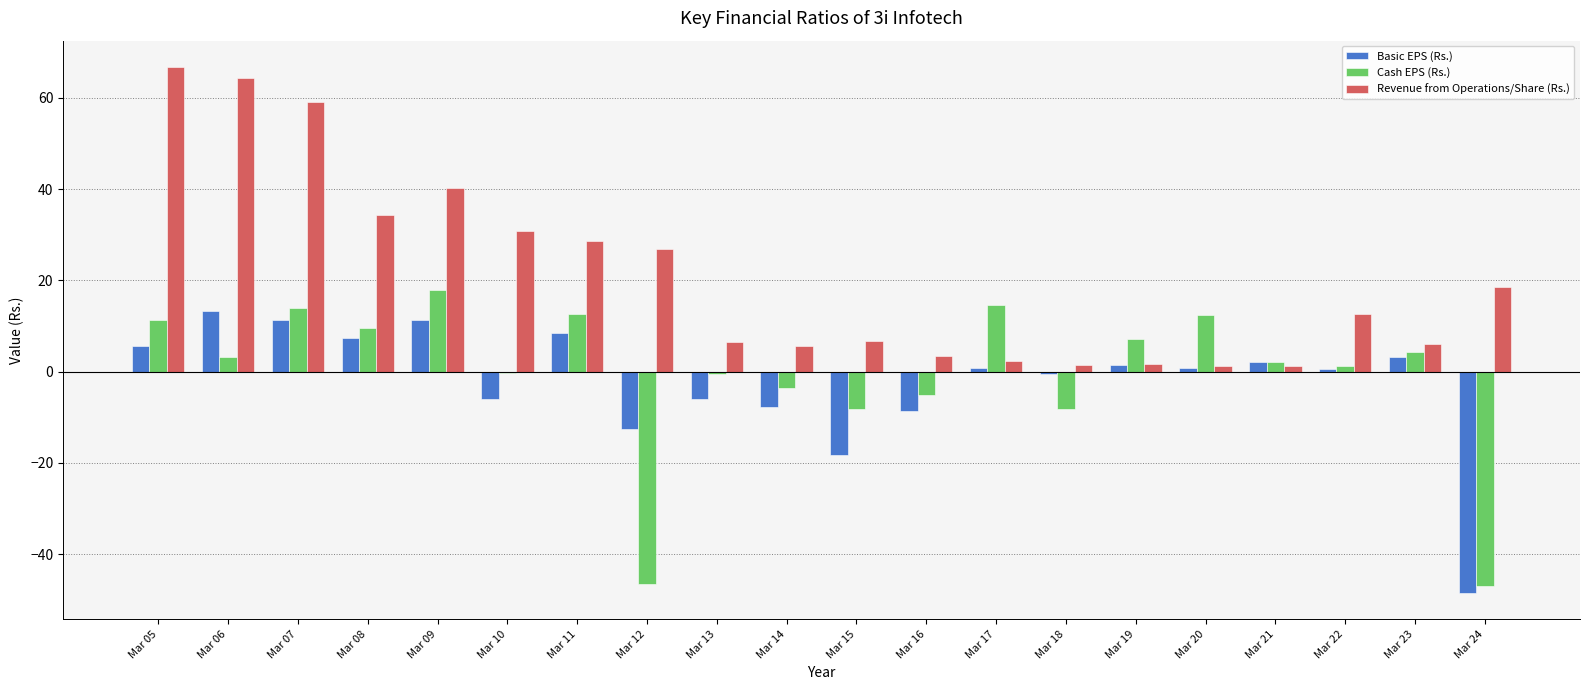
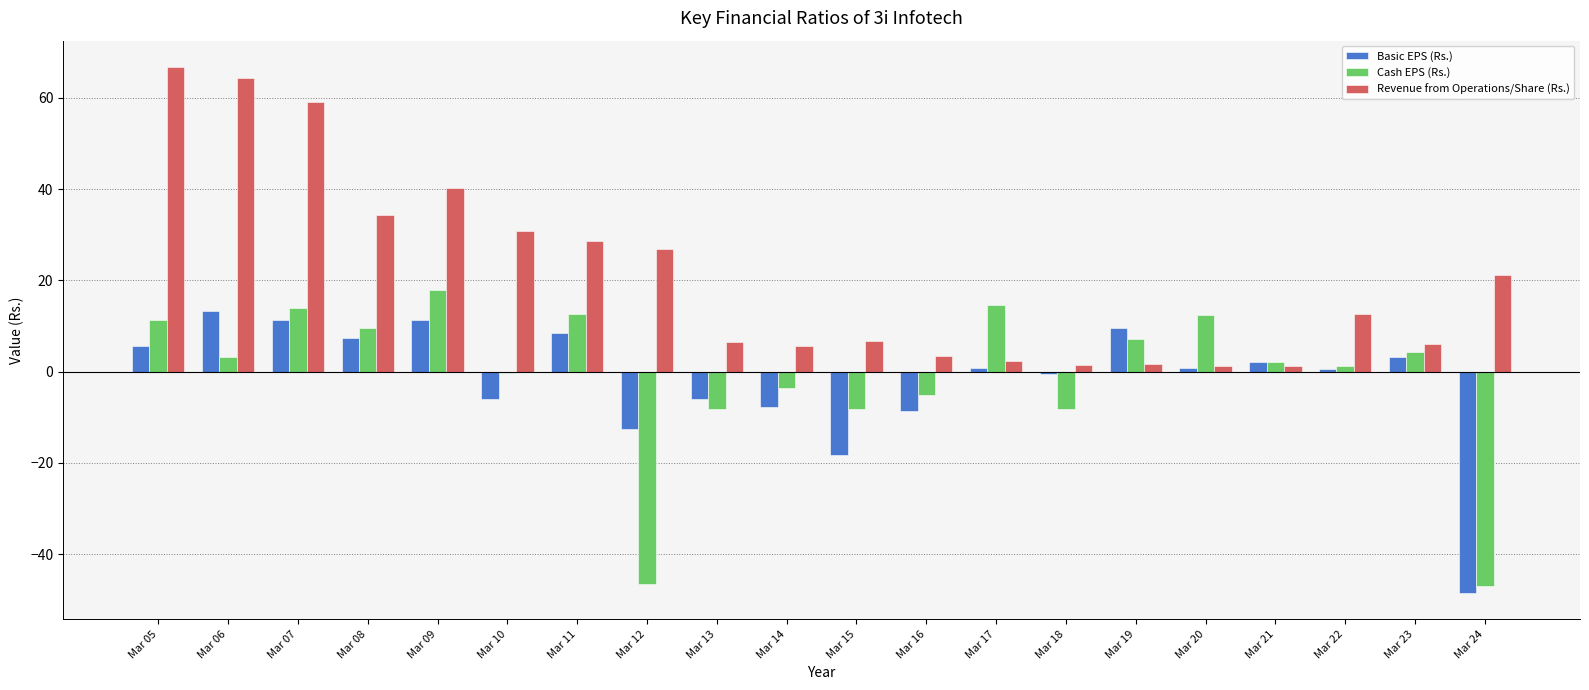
Cash EPS (Rs.), Mar 13: -1 -> -8
Basic EPS (Rs.), Mar 19: 2 -> 10
Revenue from Operations/Share (Rs.), Mar 24: 18 -> 21
